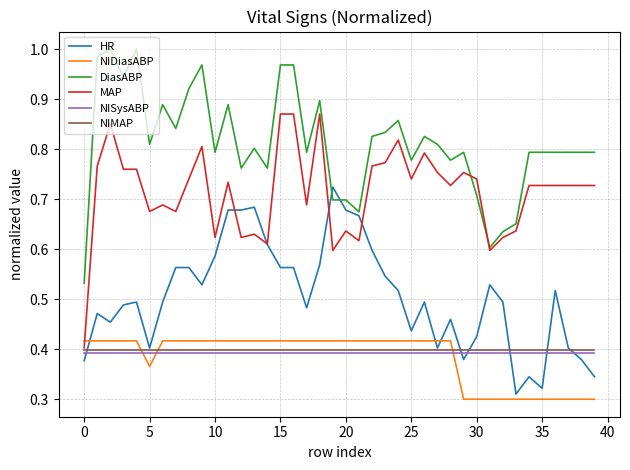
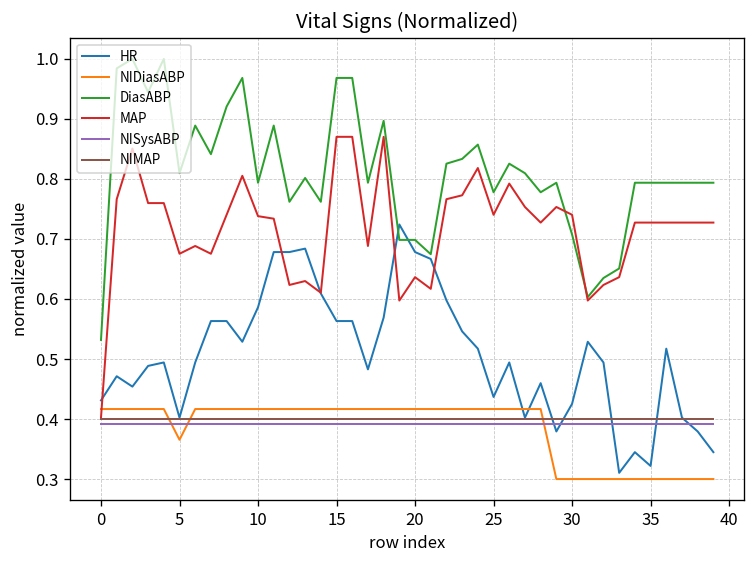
HR, 0: 0.38 -> 0.43
MAP, 10: 0.62 -> 0.74
